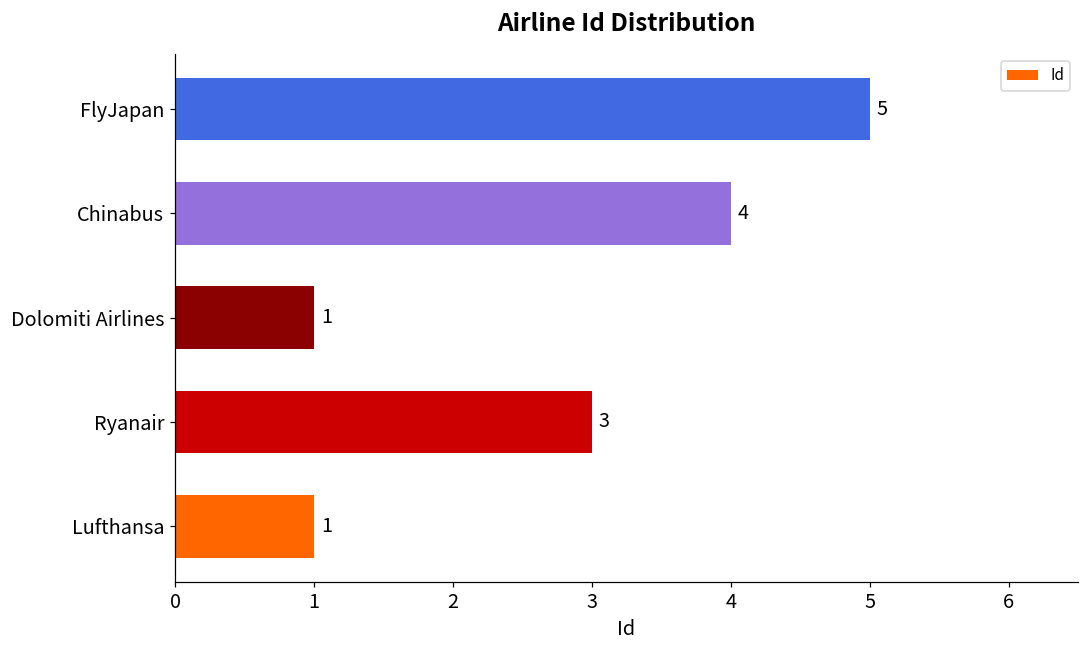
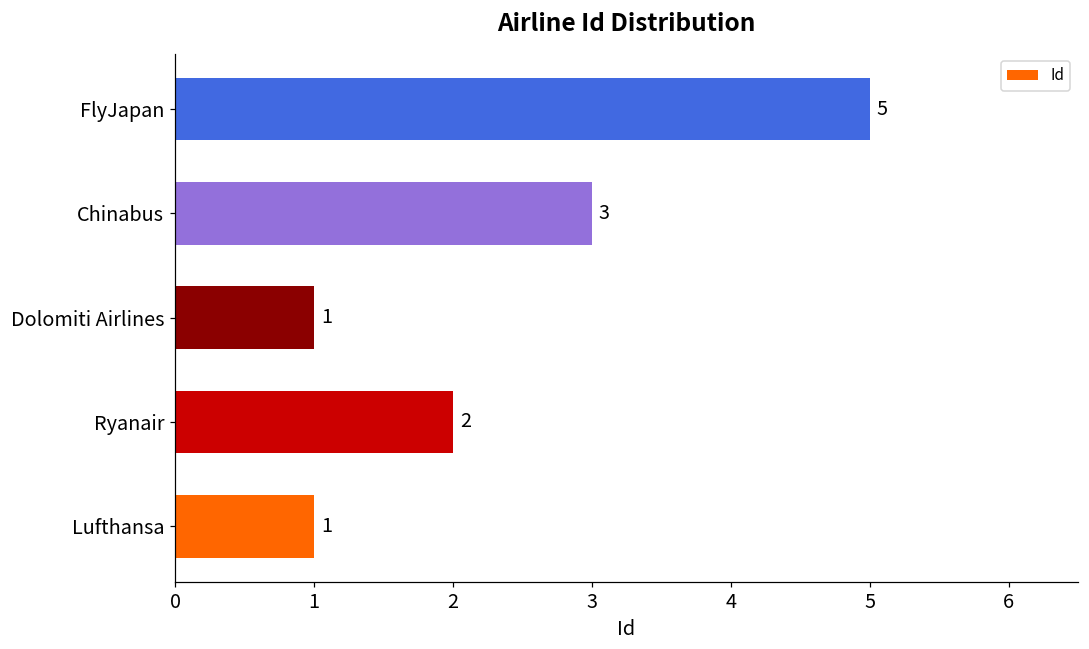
Chinabus: 4 -> 3
Ryanair: 3 -> 2
